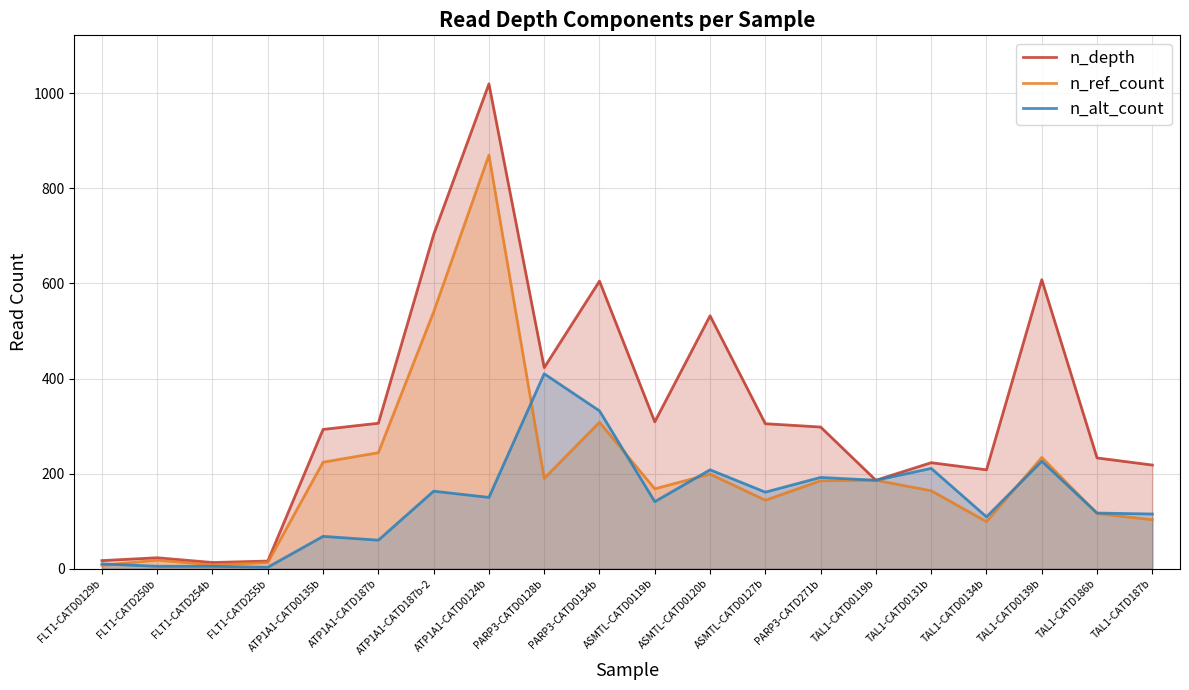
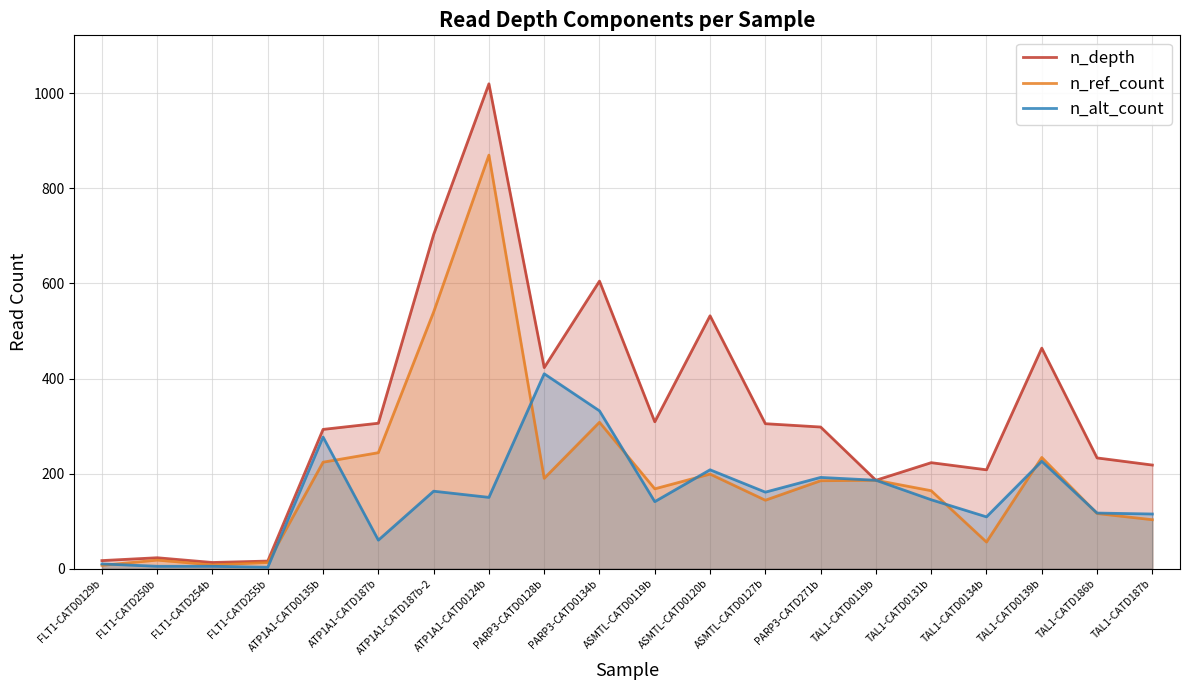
n_alt_count, ATP1A1-CATD0135b: 70 -> 280
n_alt_count, TAL1-CATD0131b: 210 -> 150
n_ref_count, TAL1-CATD0134b: 100 -> 60
n_depth, TAL1-CATD0139b: 610 -> 460
